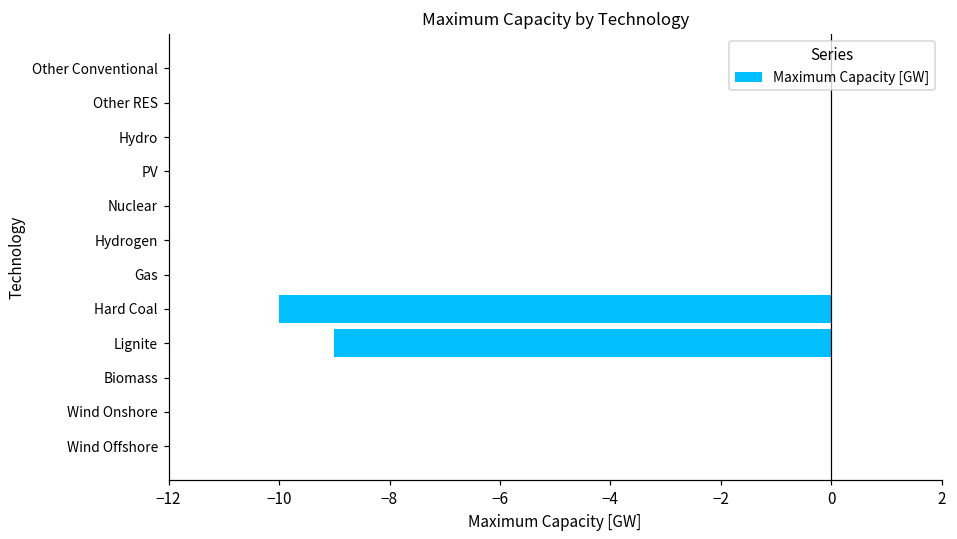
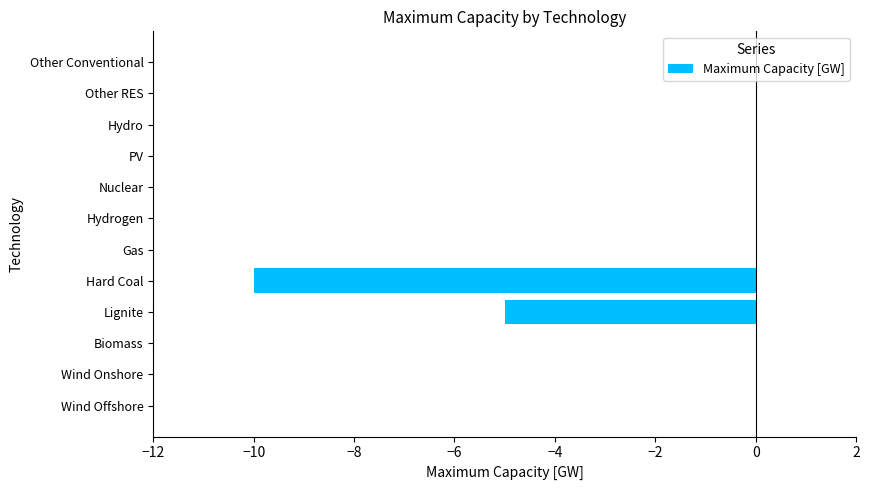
Lignite: -9 -> -5
